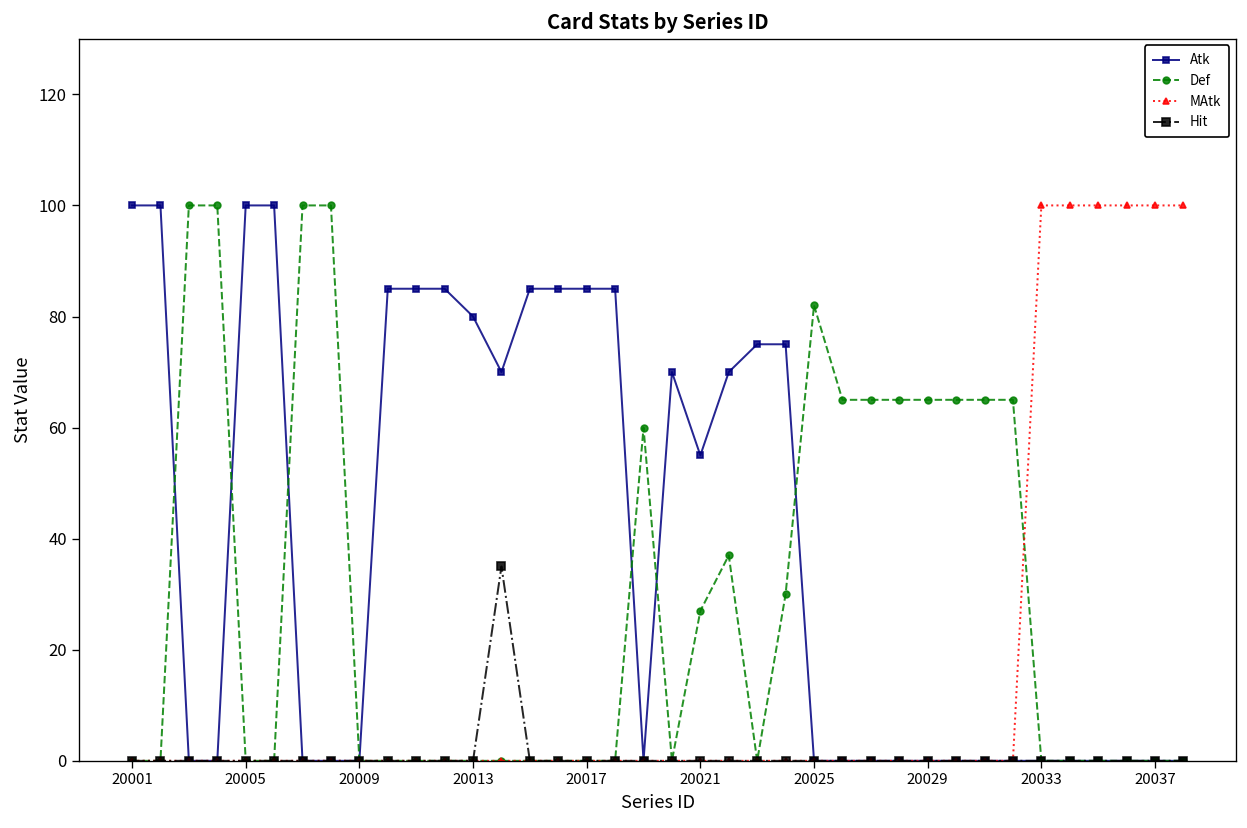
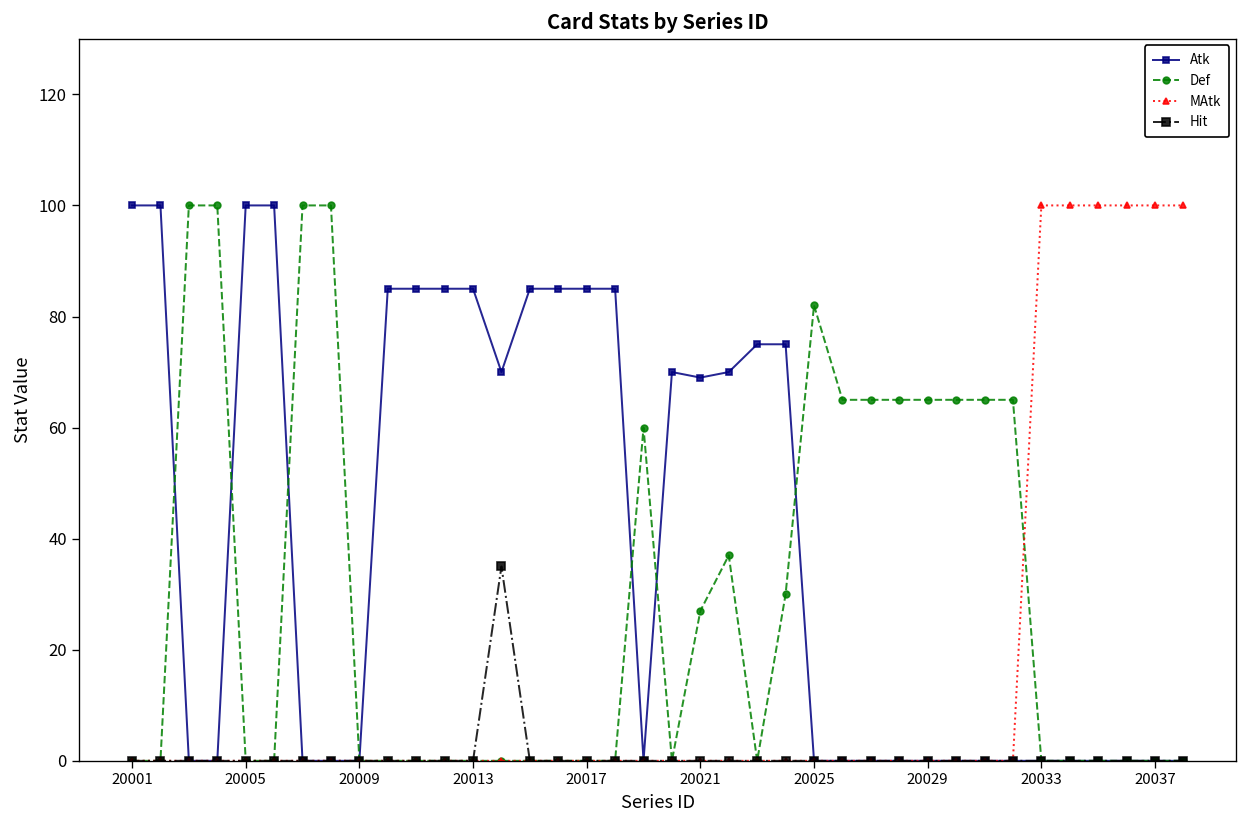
Atk, 20013: 80 -> 85
Atk, 20021: 55 -> 69
